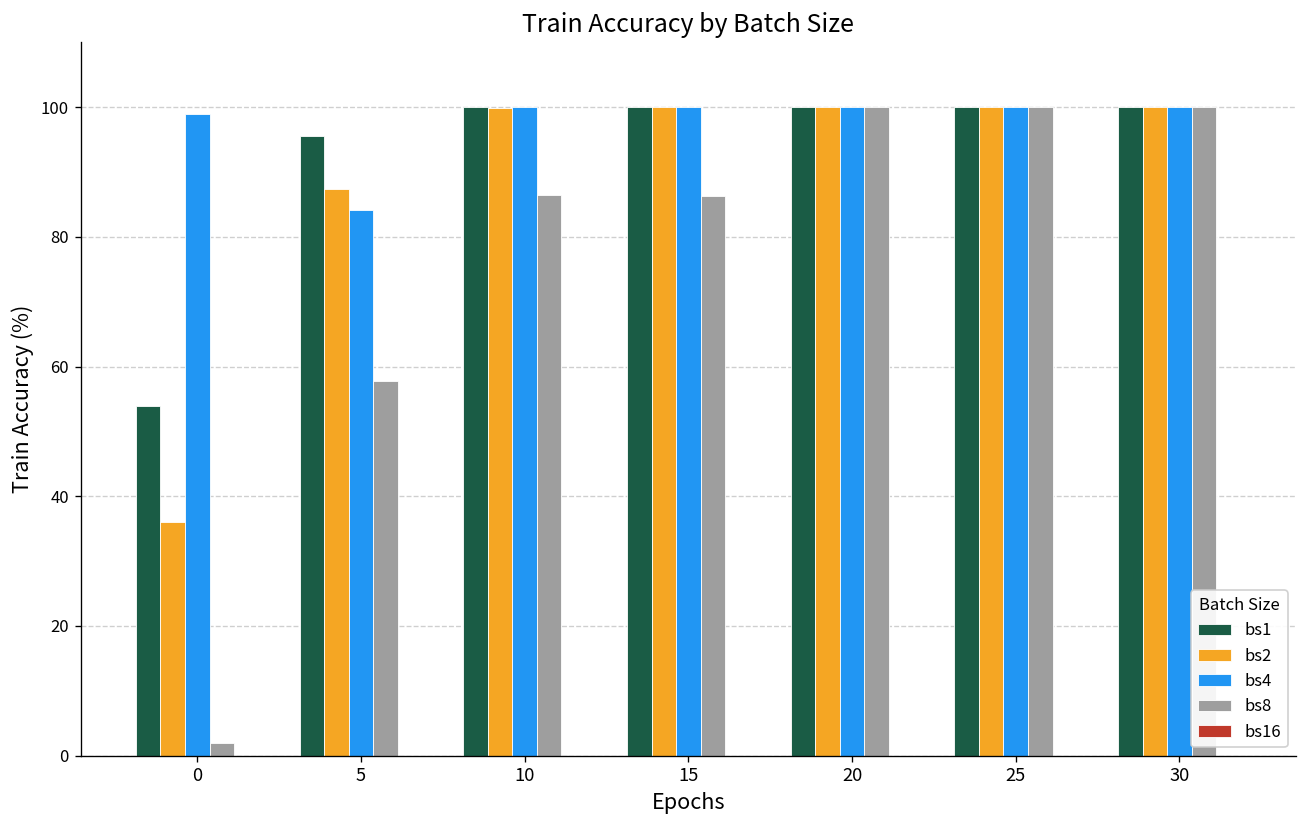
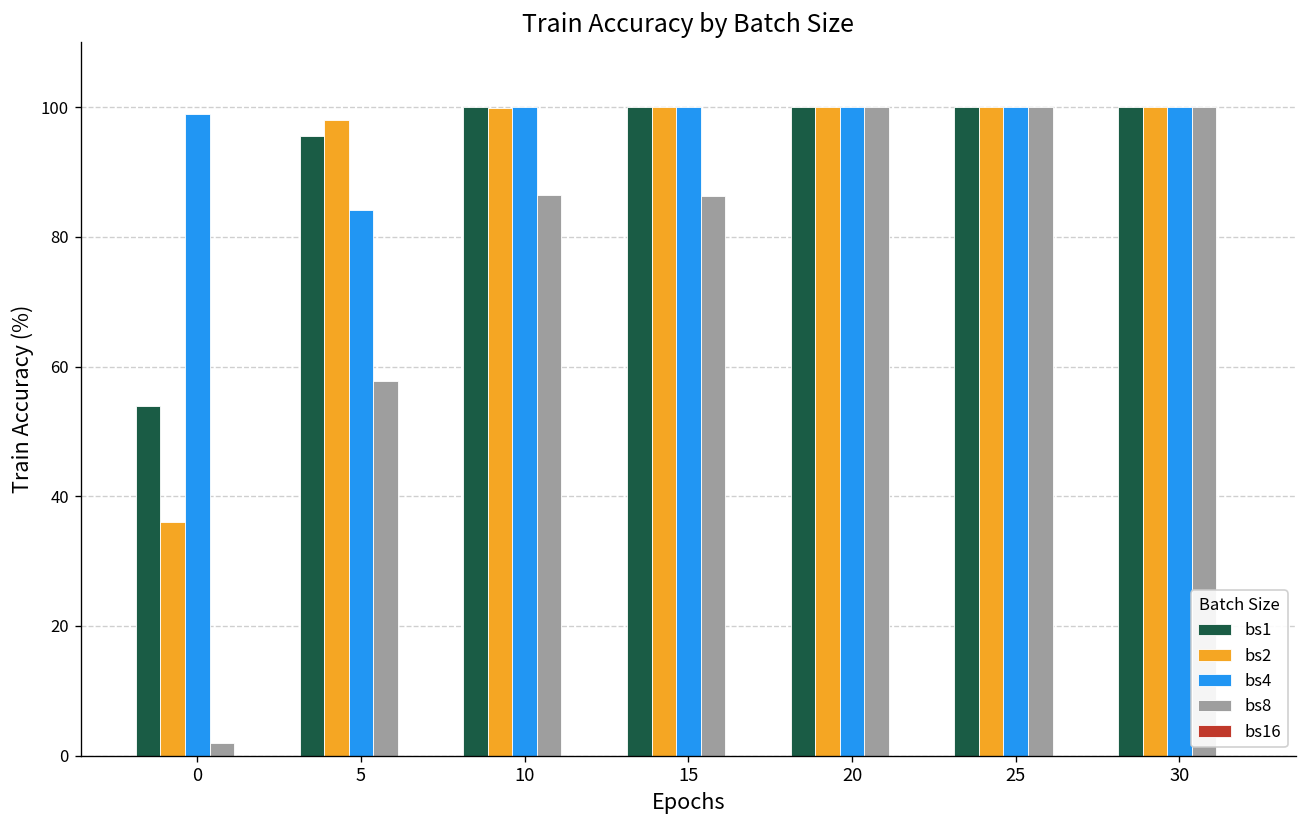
bs2, 5: 87 -> 98
